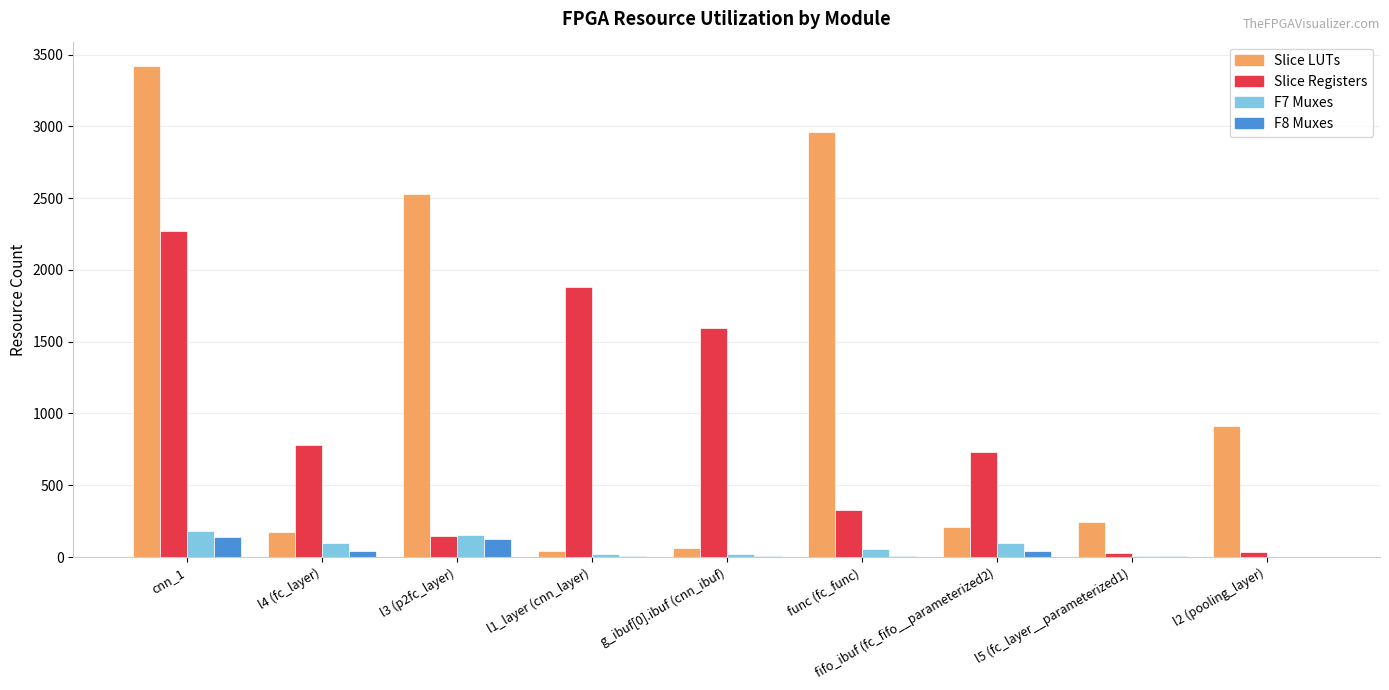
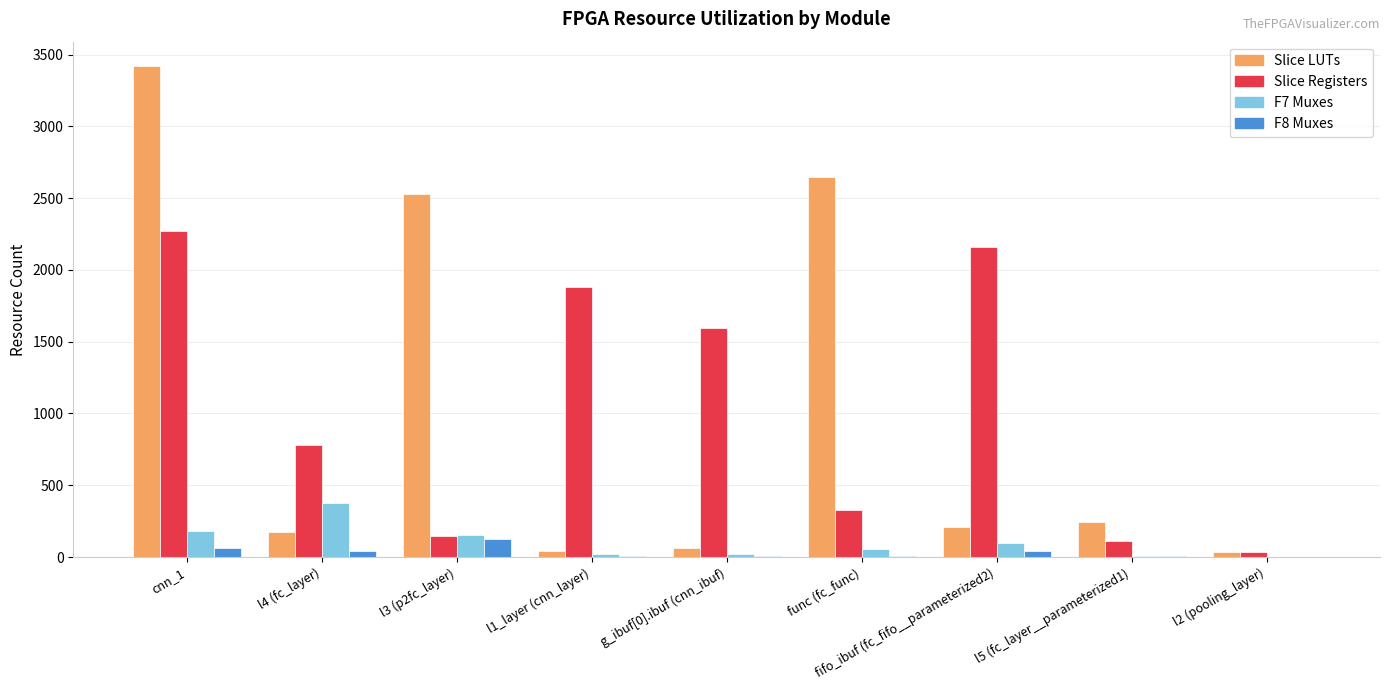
F8 Muxes, cnn_1: 140 -> 60
F7 Muxes, l4 (fc_layer): 100 -> 380
Slice LUTs, func (fc_func): 2960 -> 2650
Slice Registers, fifo_ibuf (fc_fifo__parameterized2): 730 -> 2160
Slice Registers, l5 (fc_layer__parameterized1): 30 -> 110
Slice LUTs, l2 (pooling_layer): 910 -> 30
